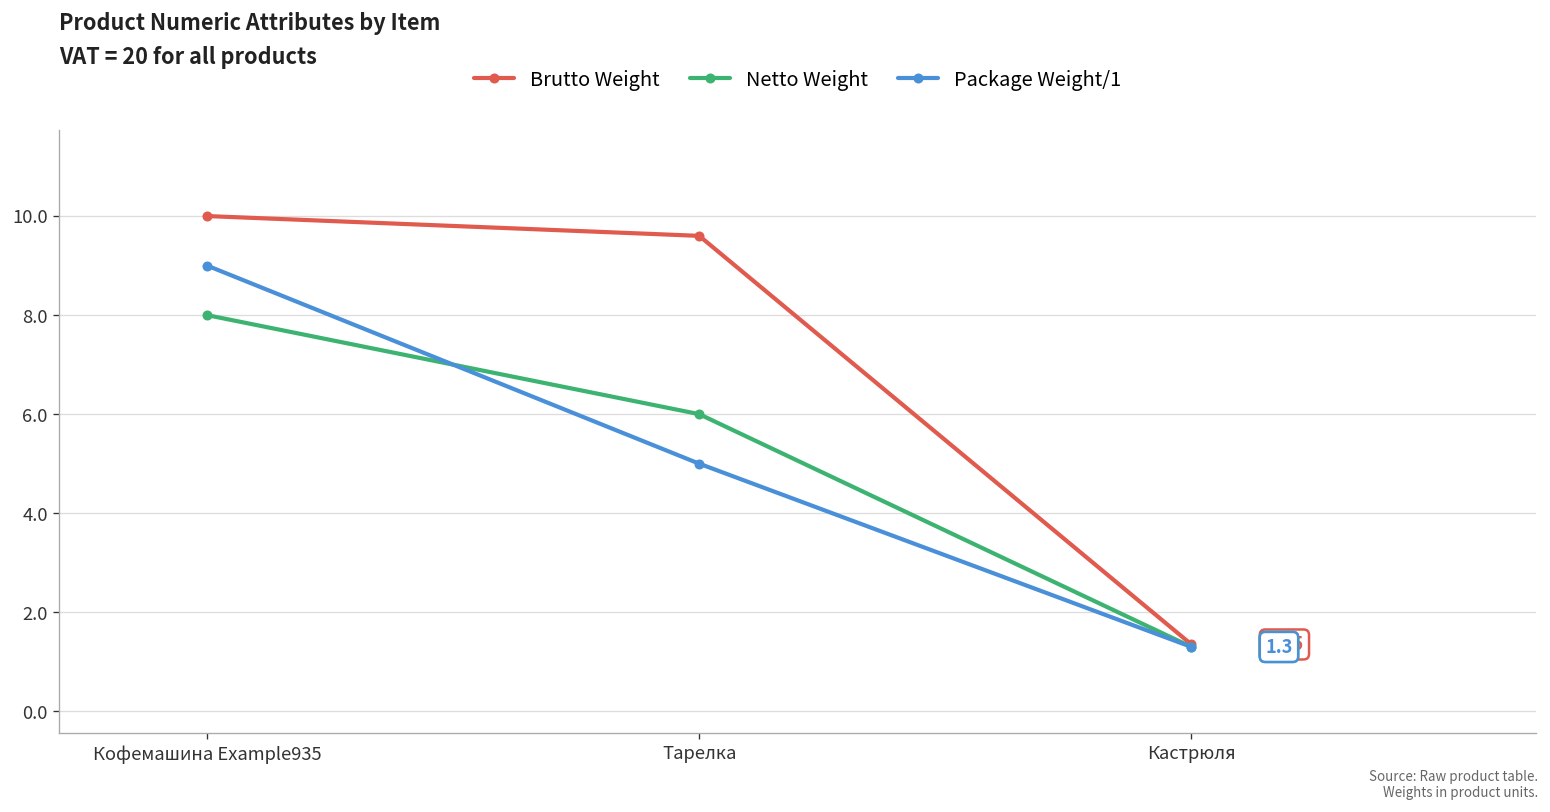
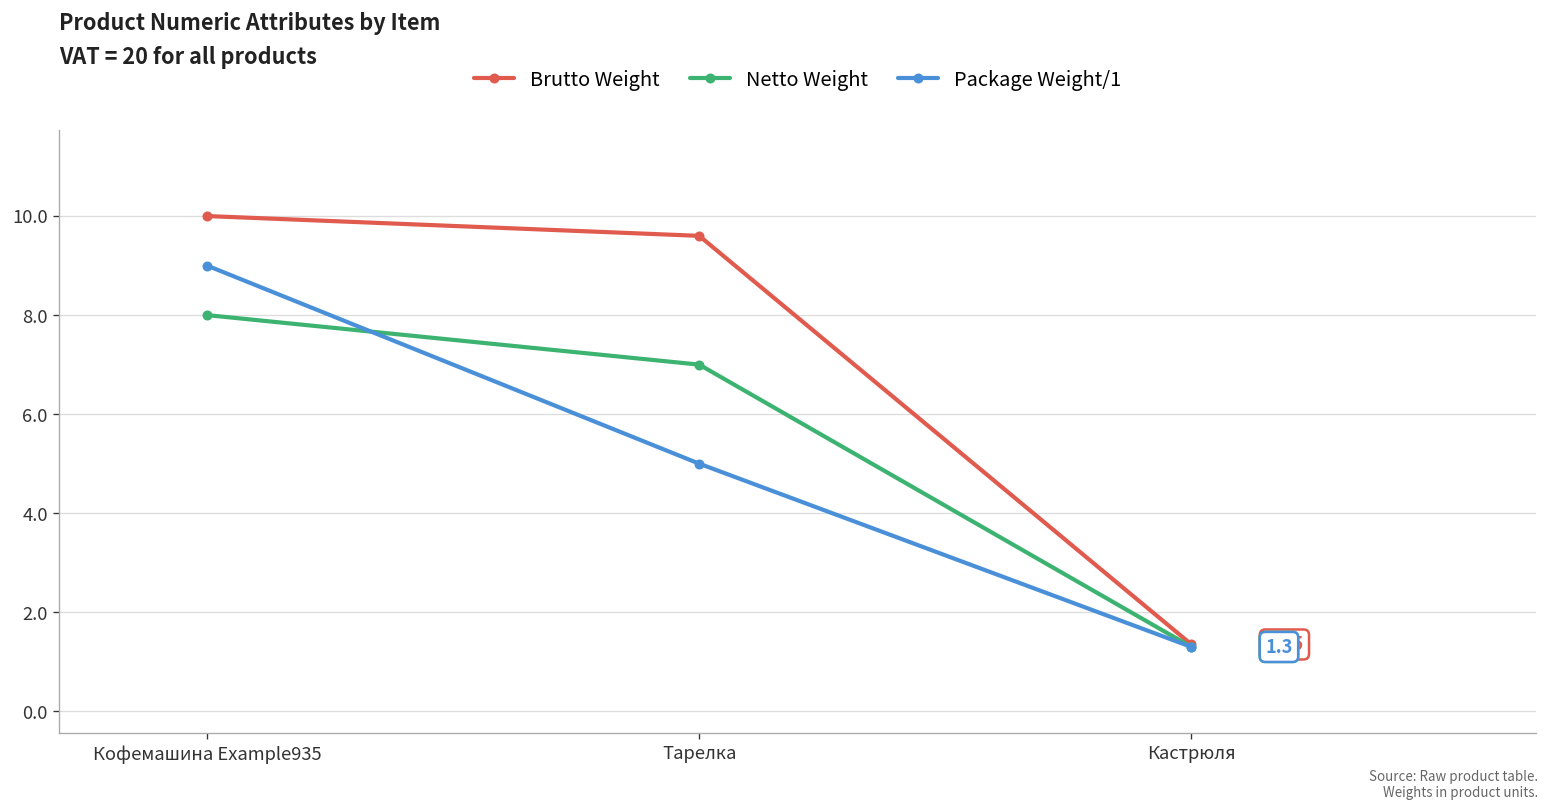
Netto Weight, Тарелка: 6 -> 7
